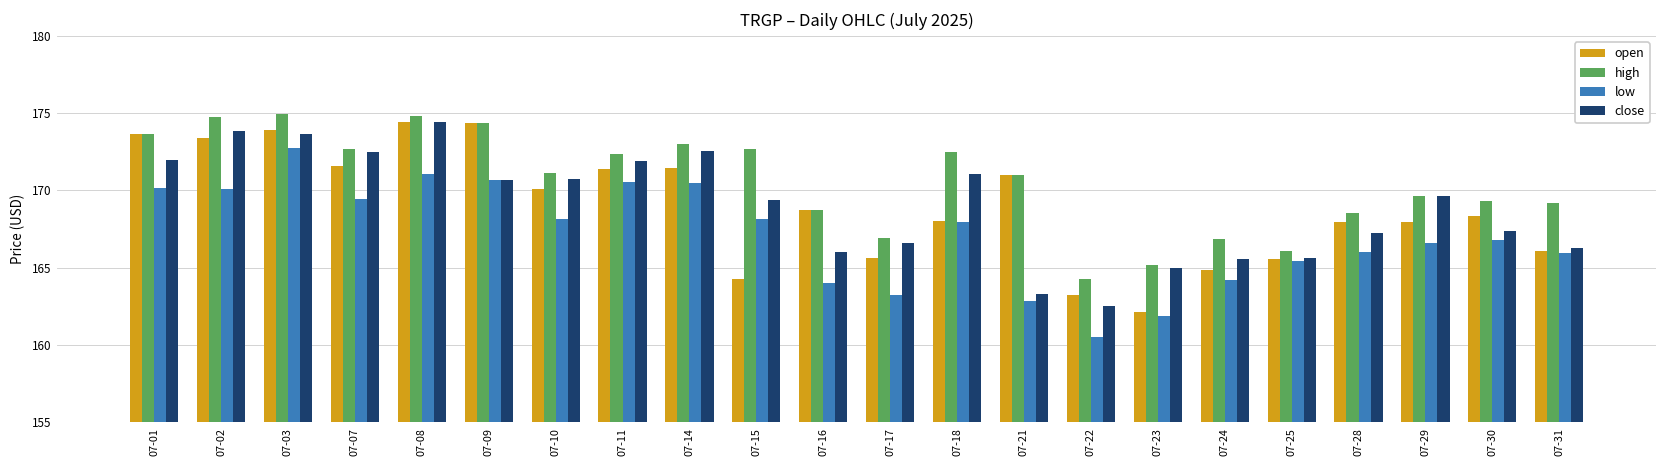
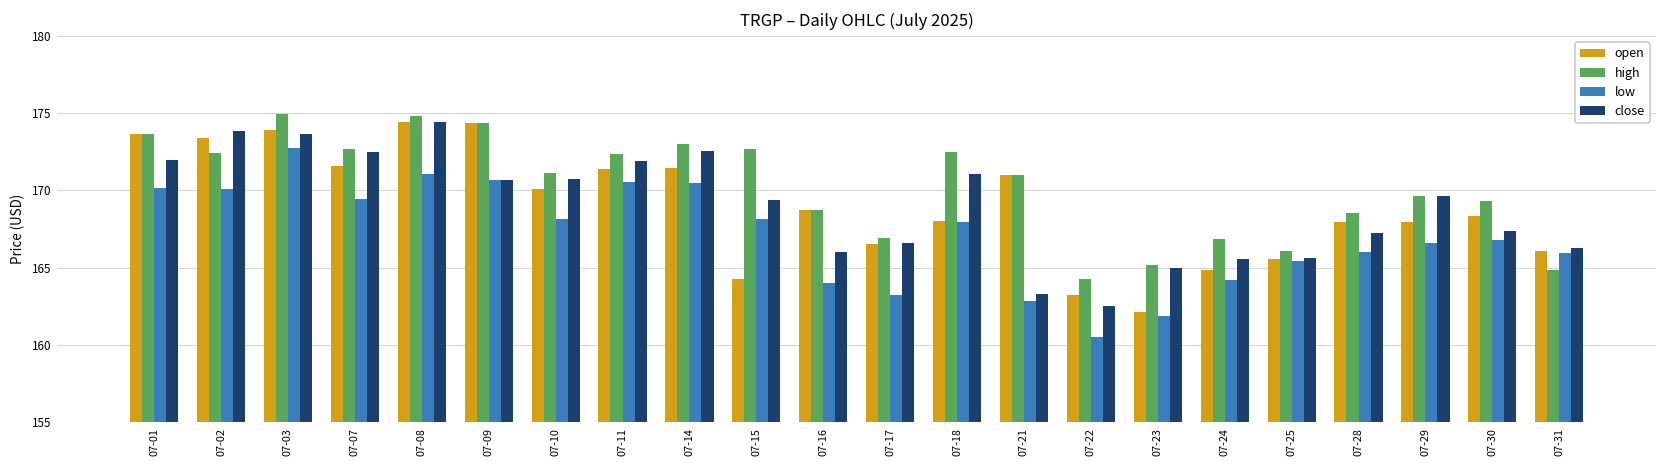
high, 07-02: 174.8 -> 172.4
open, 07-17: 165.6 -> 166.5
high, 07-31: 169.2 -> 164.8
